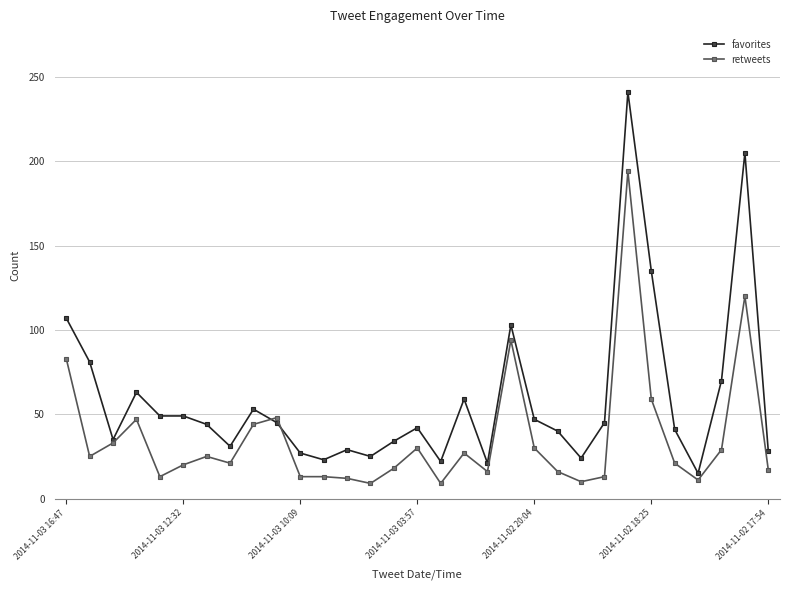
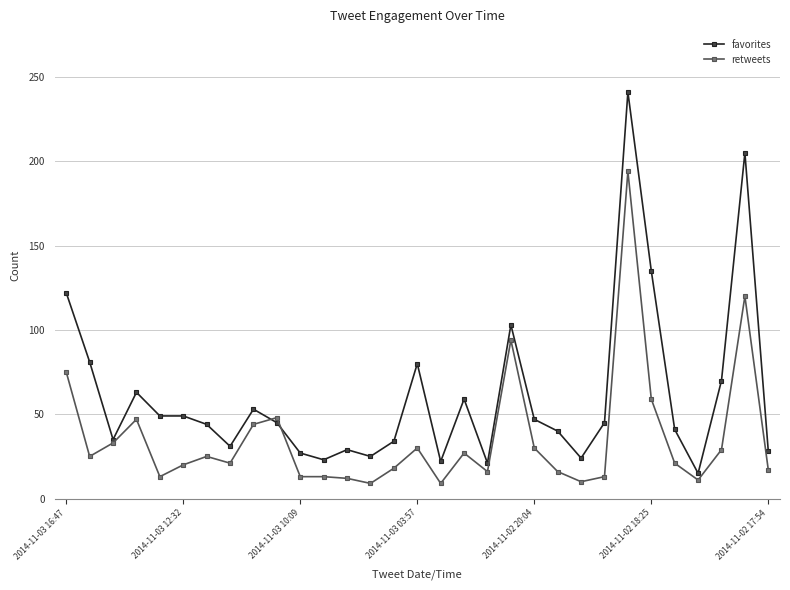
favorites, 2014-11-03 16:47: 107 -> 122
retweets, 2014-11-03 16:47: 83 -> 75
favorites, 2014-11-03 03:57: 42 -> 80
